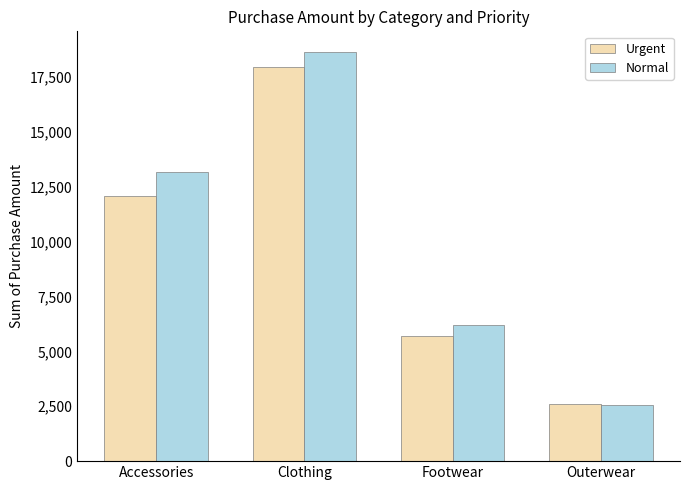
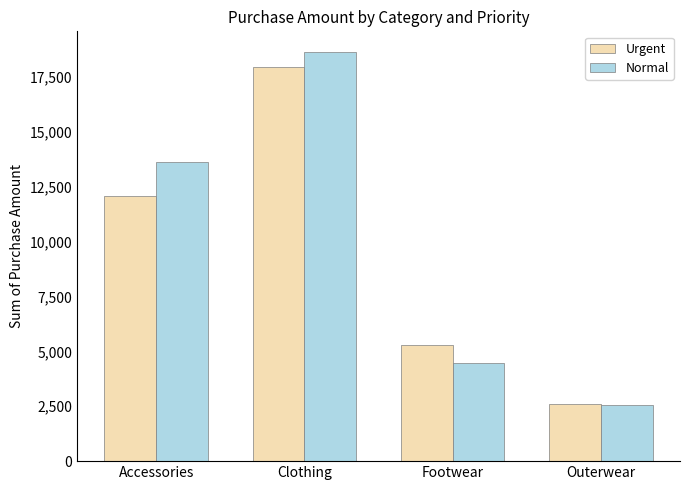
Normal, Accessories: 13,200 -> 13,600
Urgent, Footwear: 5,700 -> 5,300
Normal, Footwear: 6,200 -> 4,500
